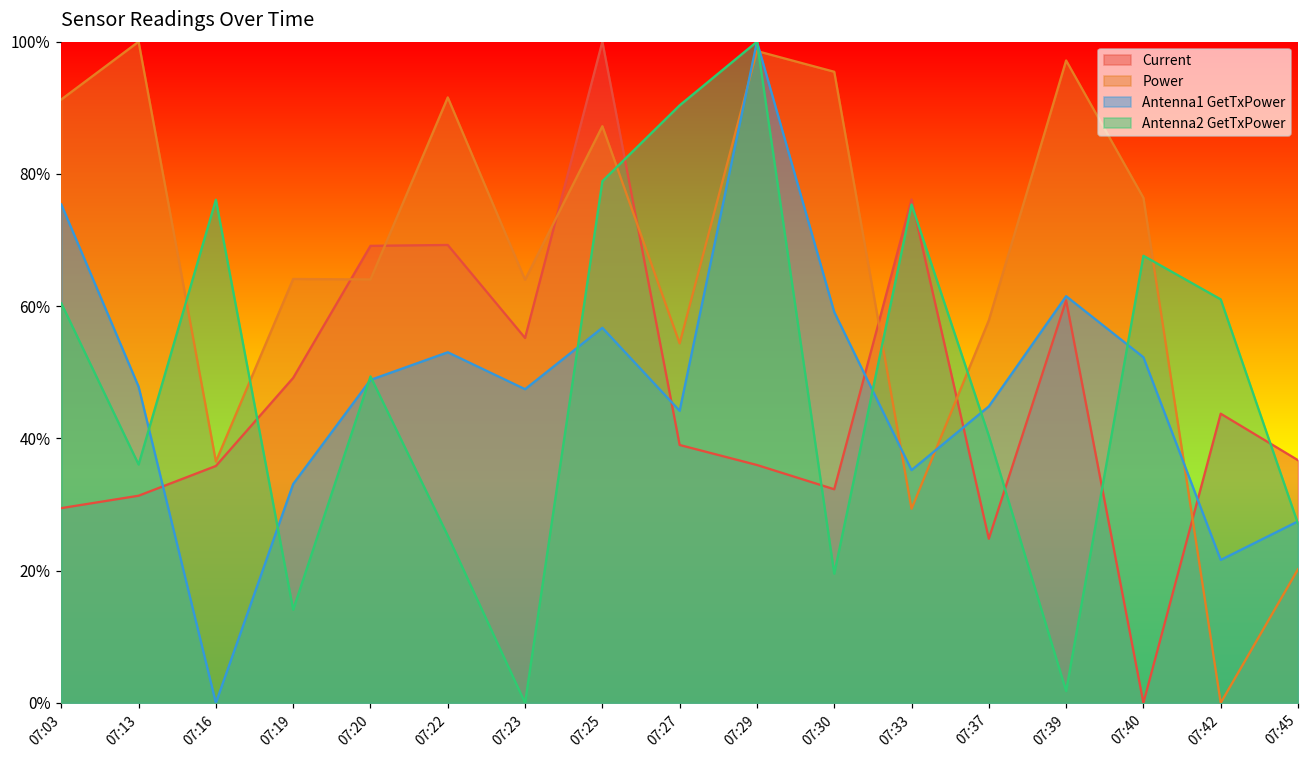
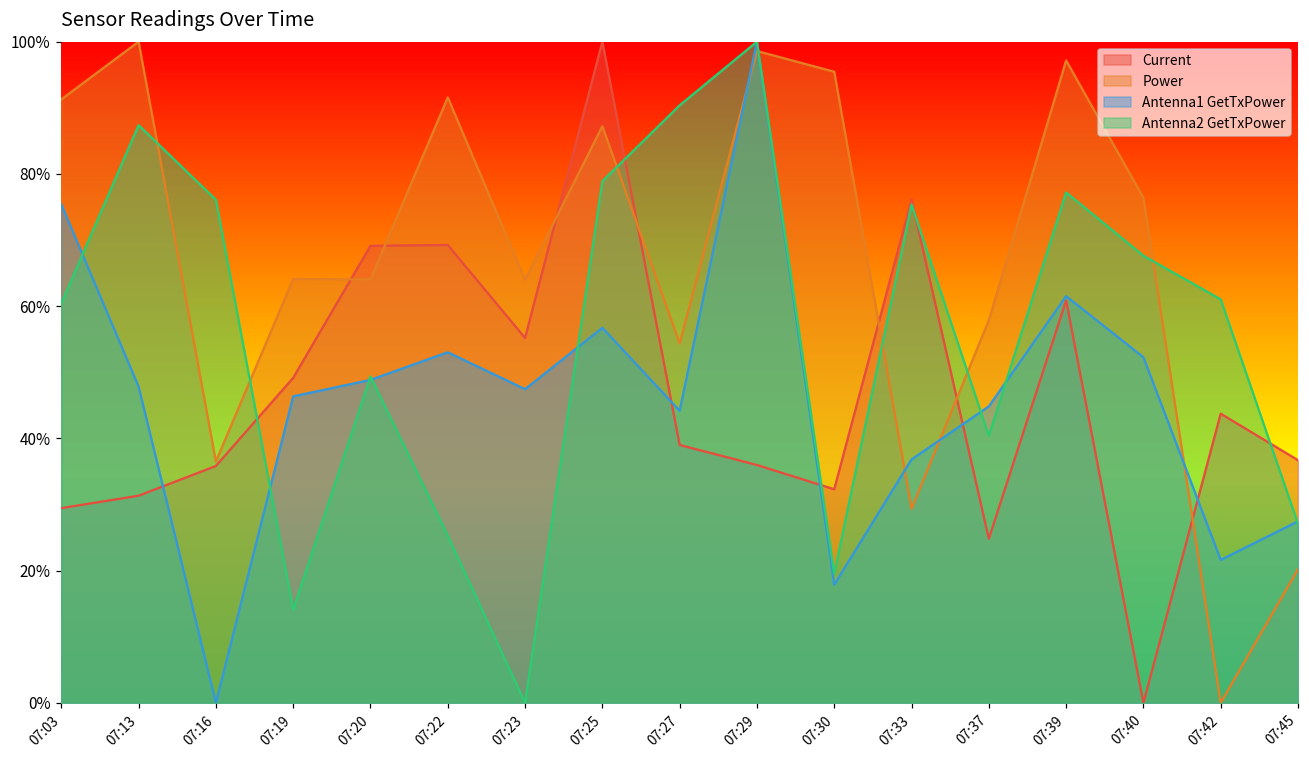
Antenna2 GetTxPower, 07:13: 36% -> 87%
Antenna1 GetTxPower, 07:19: 33% -> 46%
Antenna1 GetTxPower, 07:30: 59% -> 18%
Antenna1 GetTxPower, 07:33: 35% -> 37%
Antenna2 GetTxPower, 07:39: 2% -> 77%
